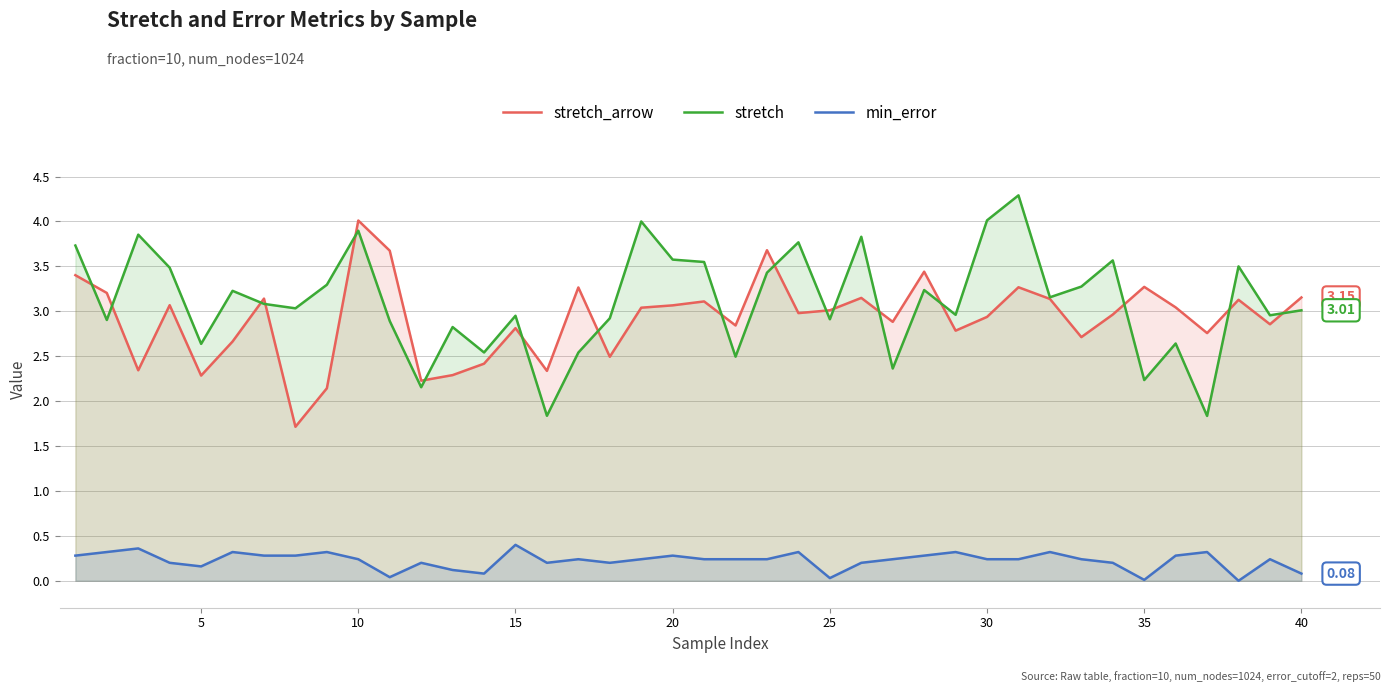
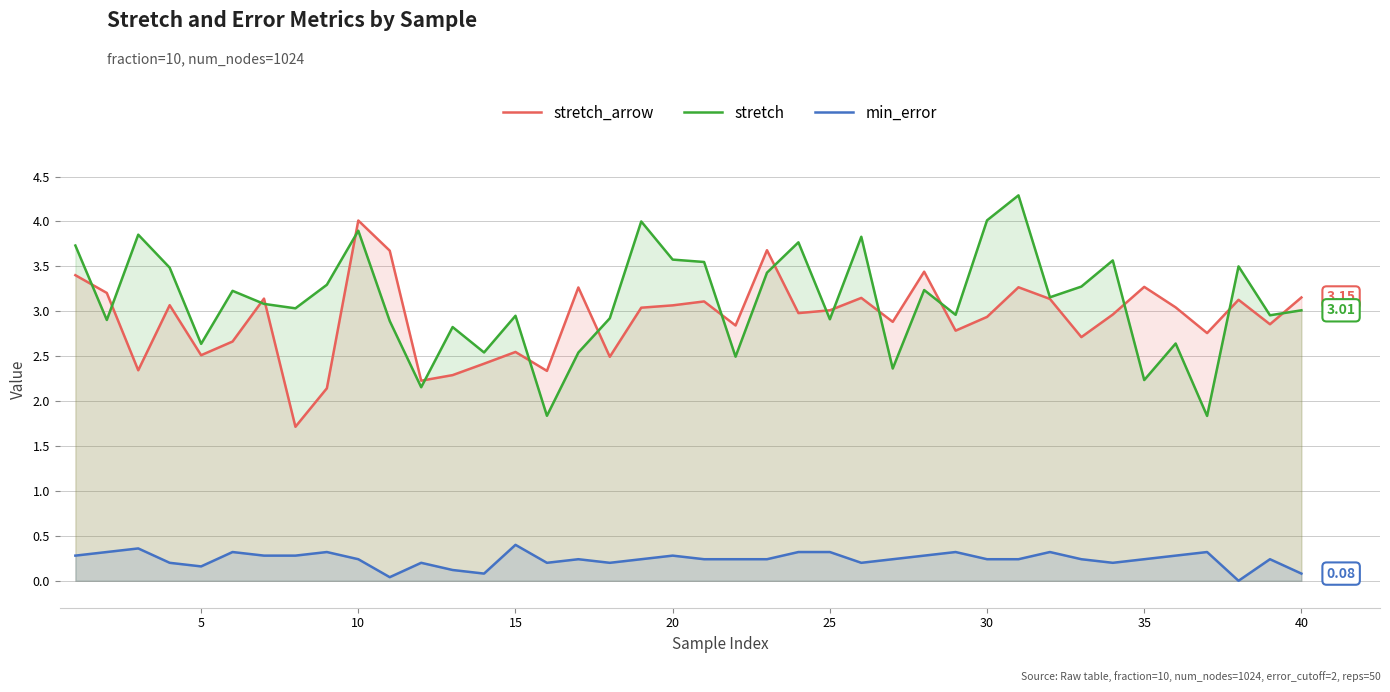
stretch_arrow, 5: 2.3 -> 2.5
stretch_arrow, 15: 2.8 -> 2.5
min_error, 25: 0.0 -> 0.3
min_error, 35: 0.0 -> 0.2
